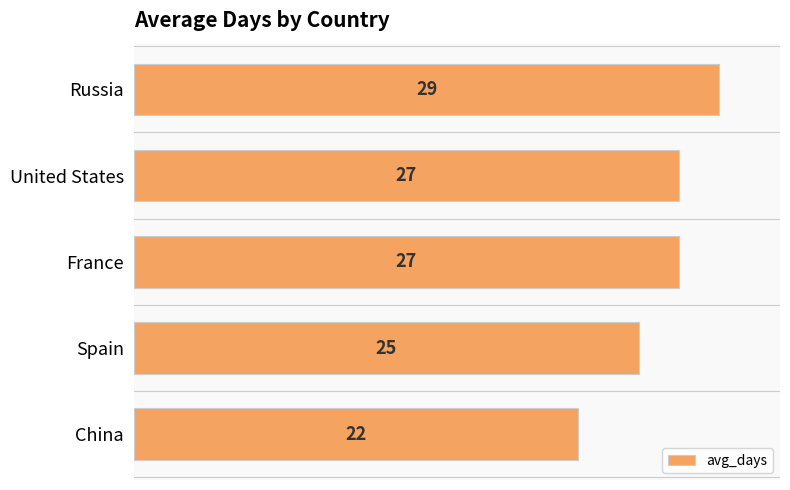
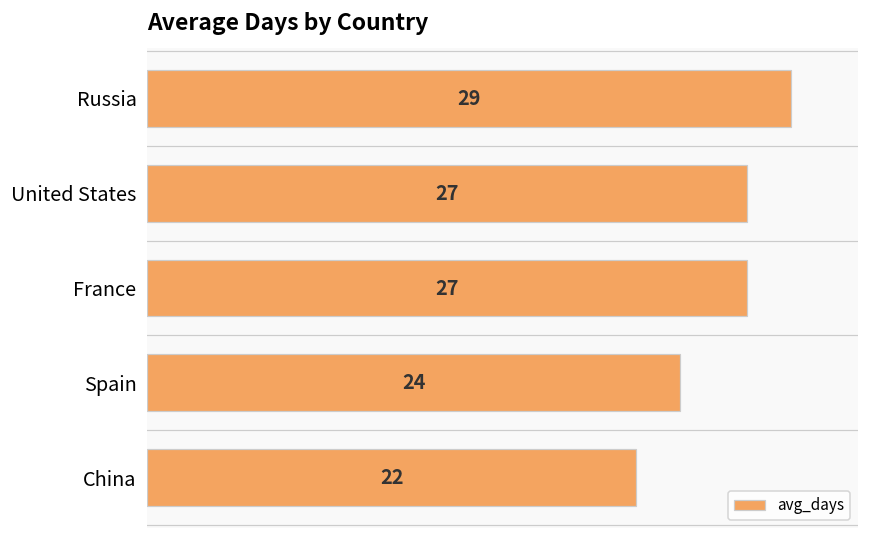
Spain: 25 -> 24
